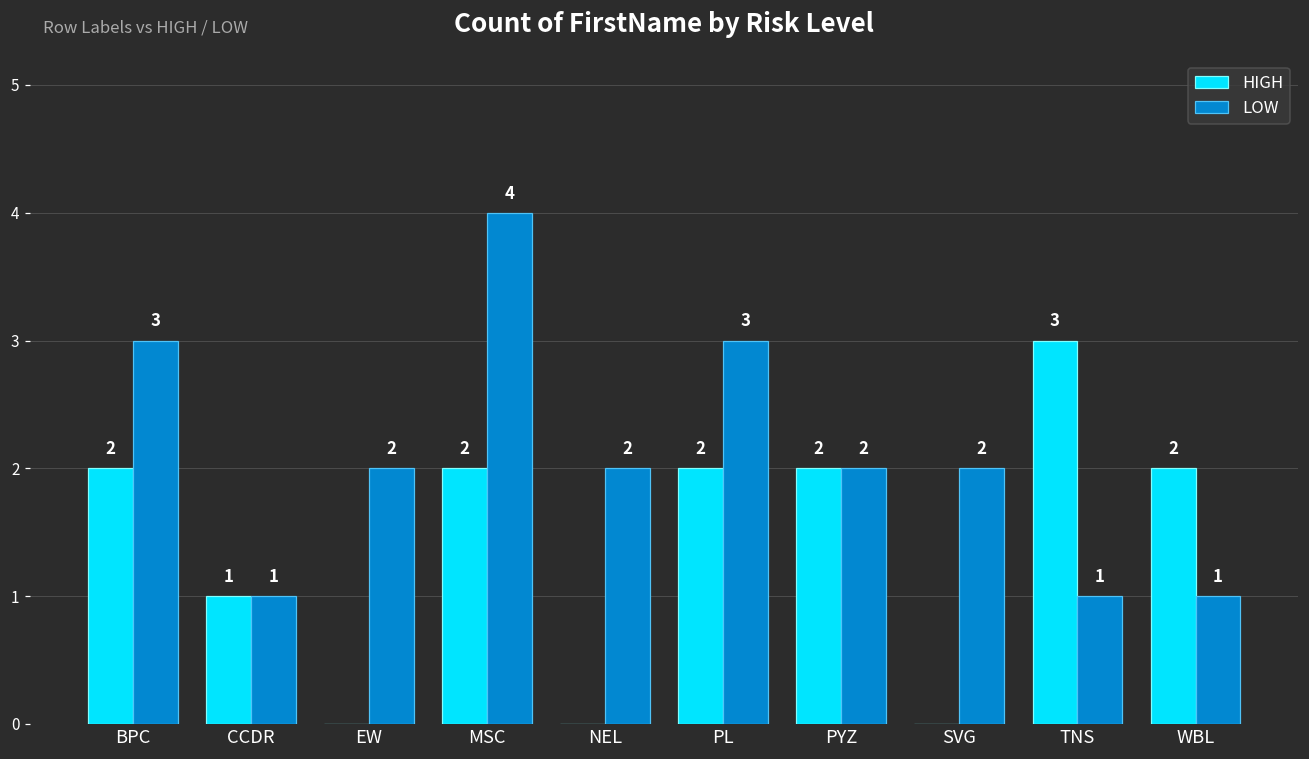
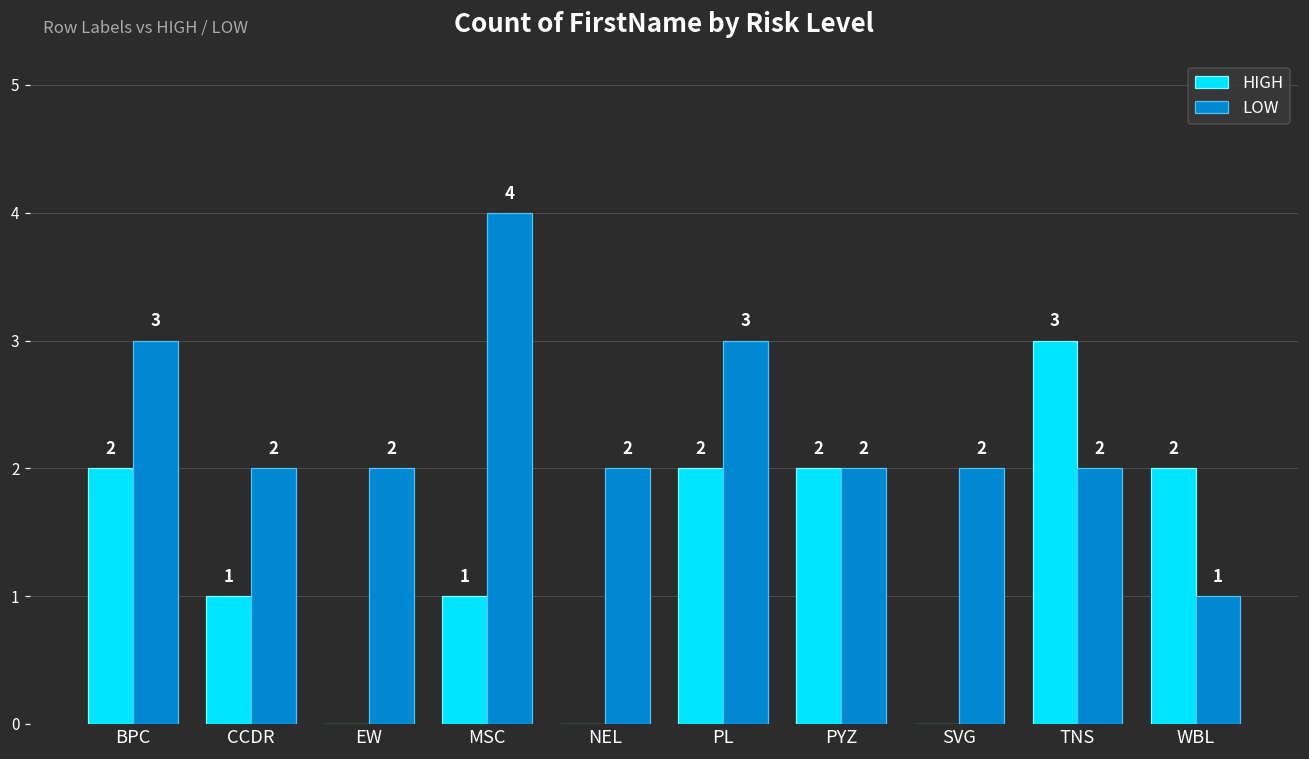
LOW, CCDR: 1 -> 2
HIGH, MSC: 2 -> 1
LOW, TNS: 1 -> 2
